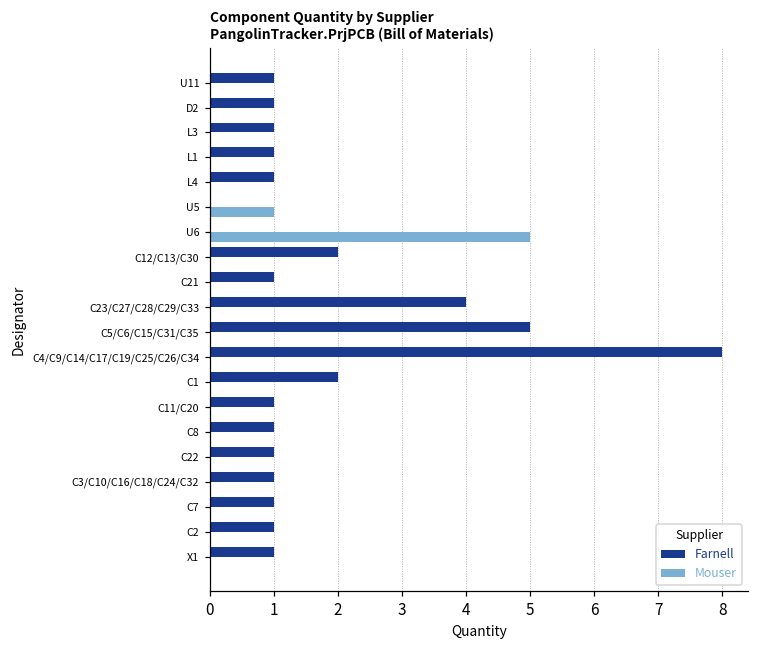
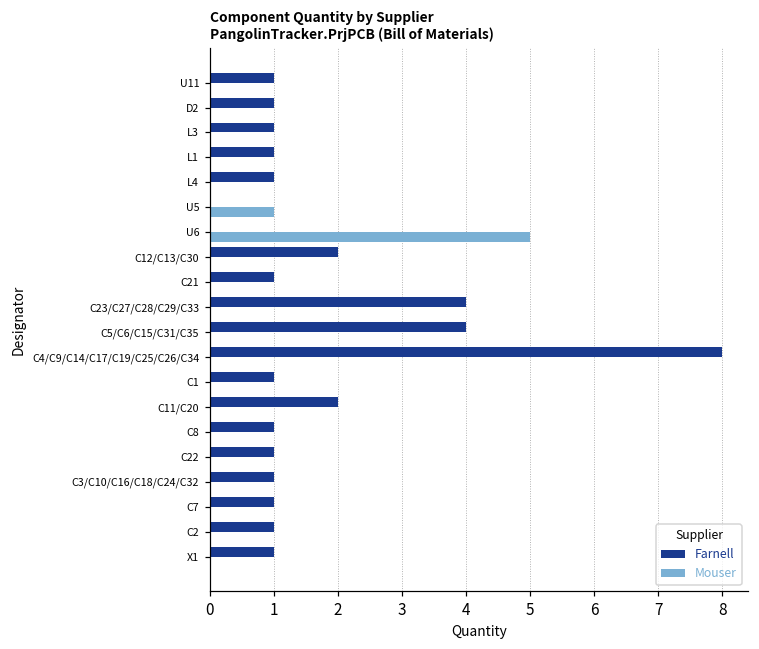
Farnell, C5/C6/C15/C31/C35: 5 -> 4
Farnell, C1: 2 -> 1
Farnell, C11/C20: 1 -> 2
